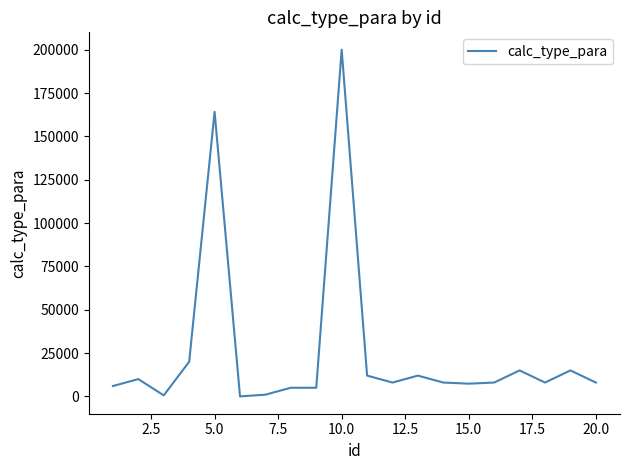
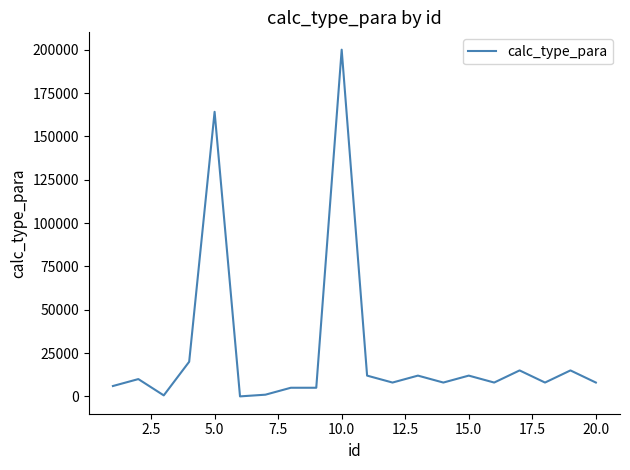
15.0: 7000 -> 12000
